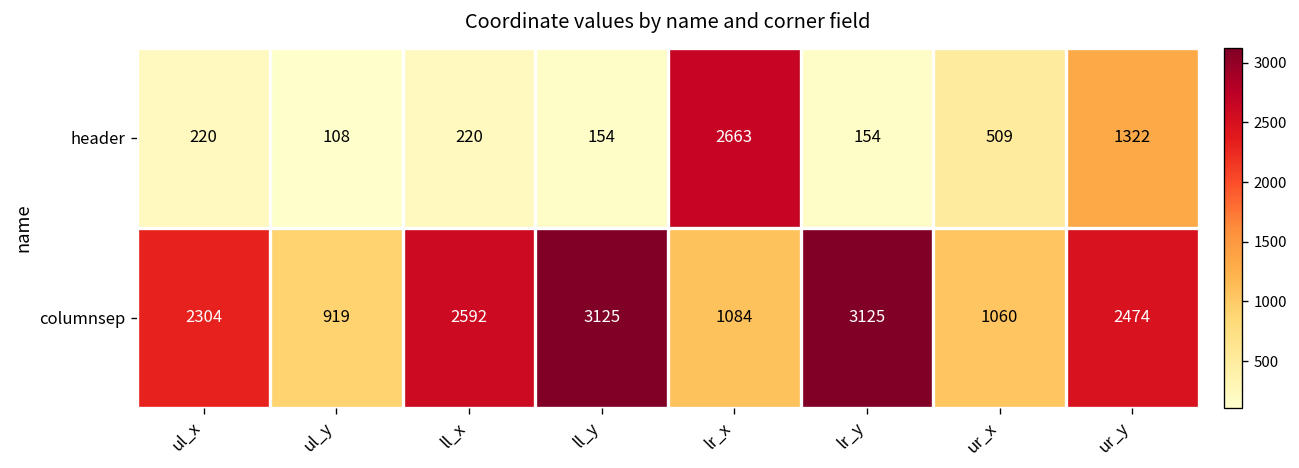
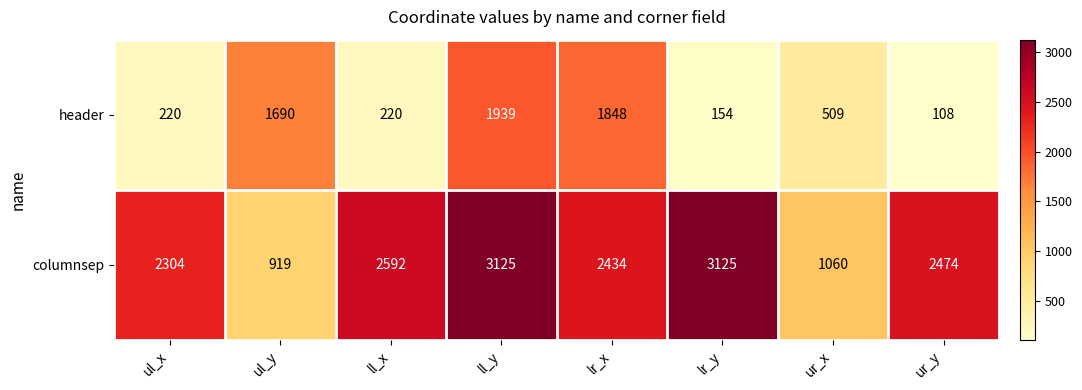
header, ul_y: 108 -> 1690
header, ll_y: 154 -> 1939
header, lr_x: 2663 -> 1848
header, ur_y: 1322 -> 108
columnsep, lr_x: 1084 -> 2434
